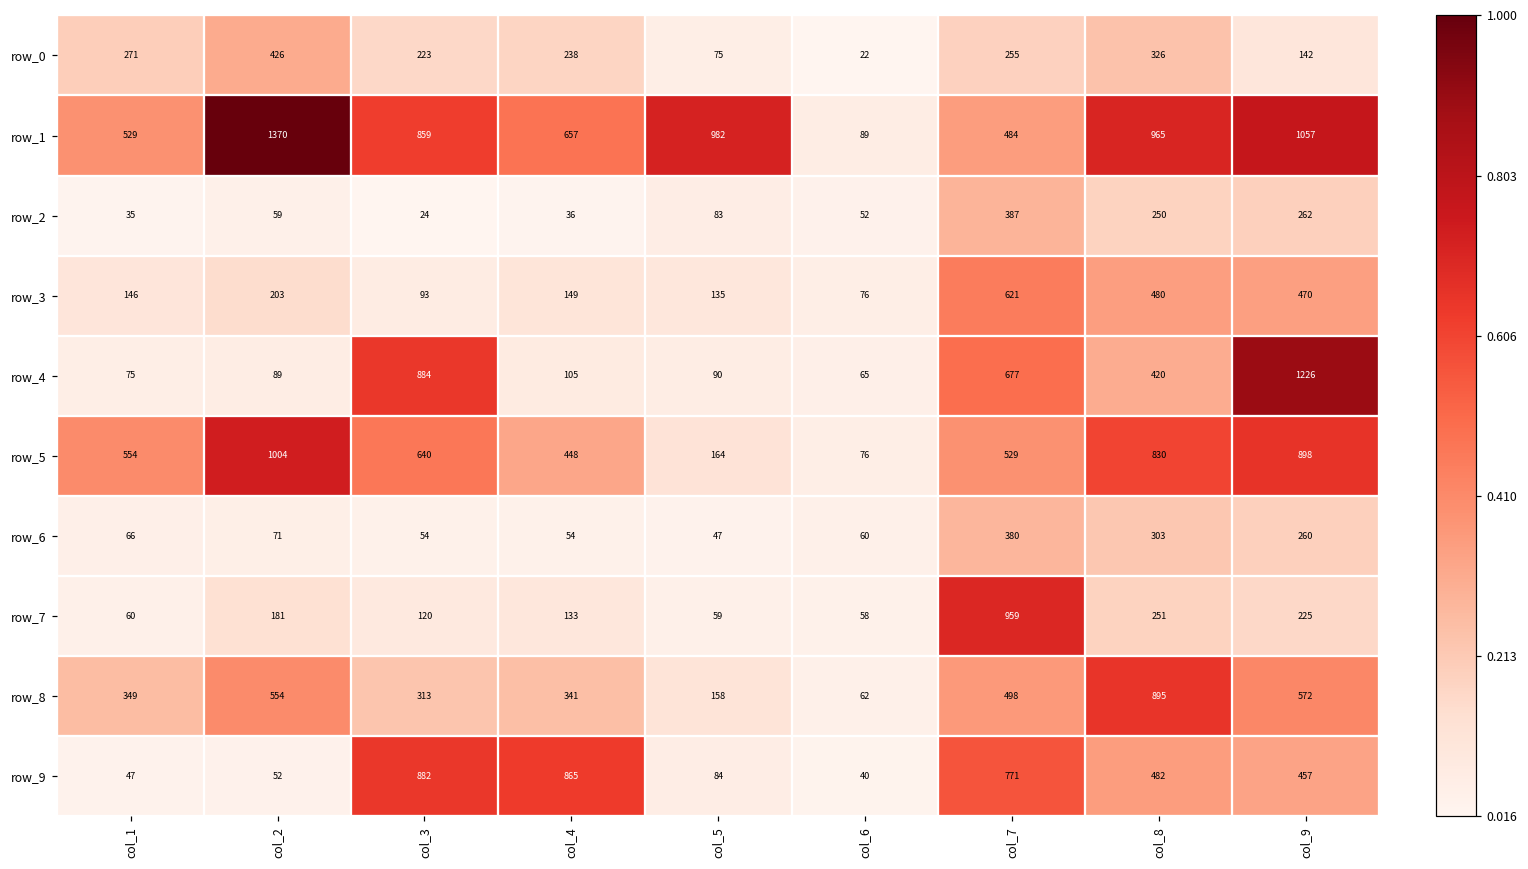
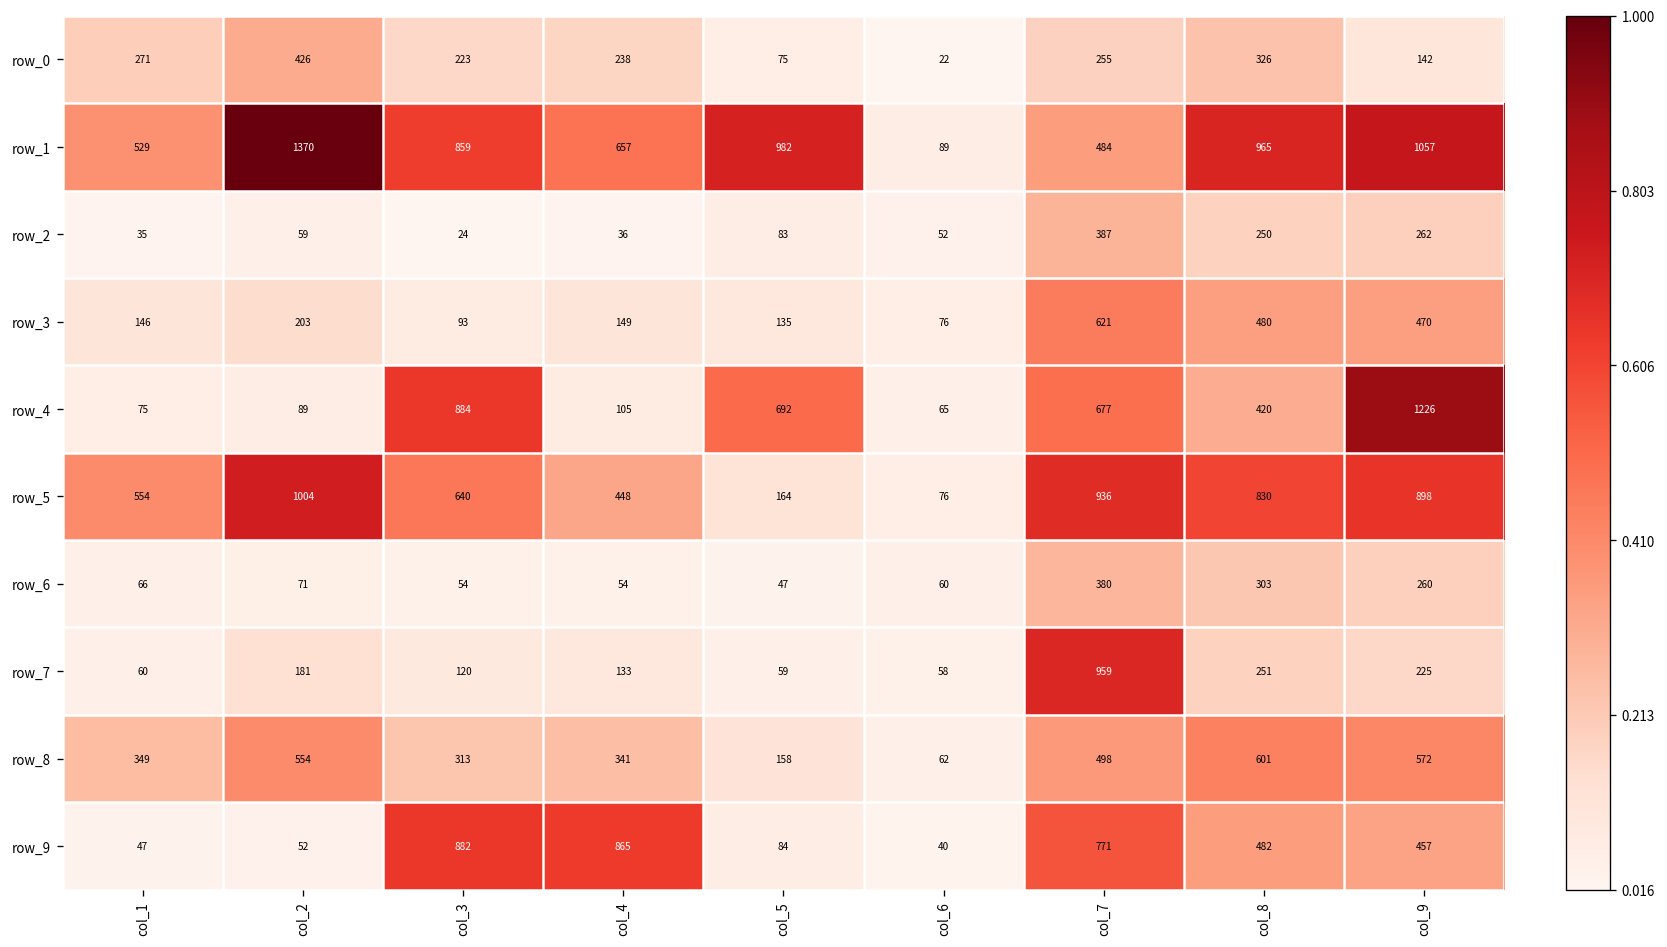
row_4, col_5: 90 -> 692
row_5, col_7: 529 -> 936
row_8, col_8: 895 -> 601
